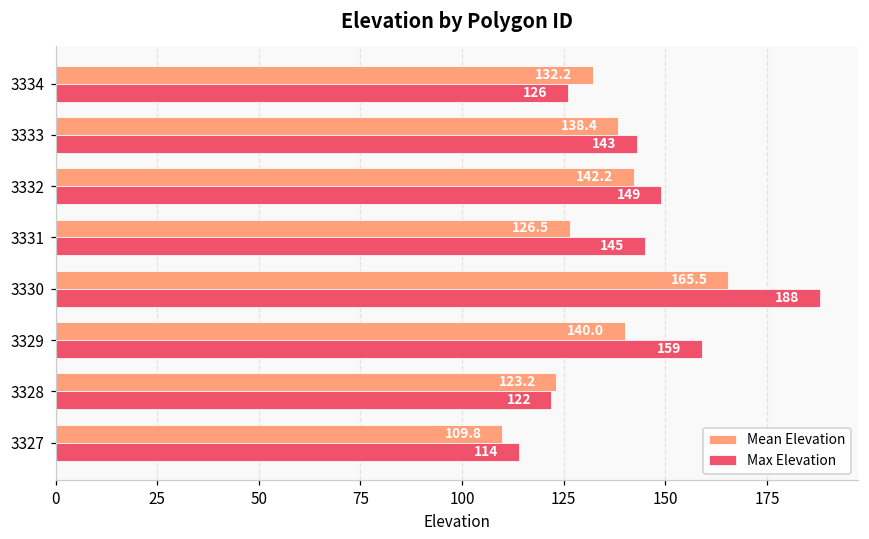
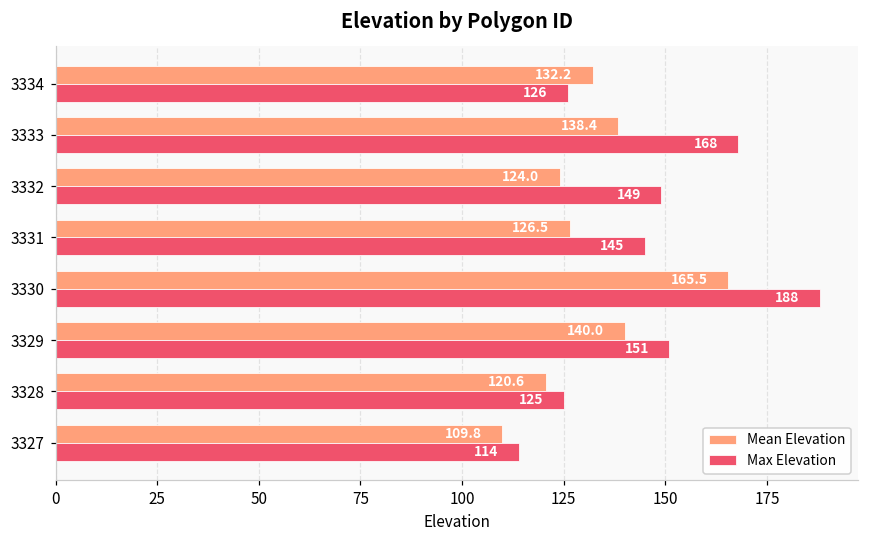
Max Elevation, 3333: 143 -> 168
Mean Elevation, 3332: 142.2 -> 124.0
Max Elevation, 3329: 159 -> 151
Mean Elevation, 3328: 123.2 -> 120.6
Max Elevation, 3328: 122 -> 125
